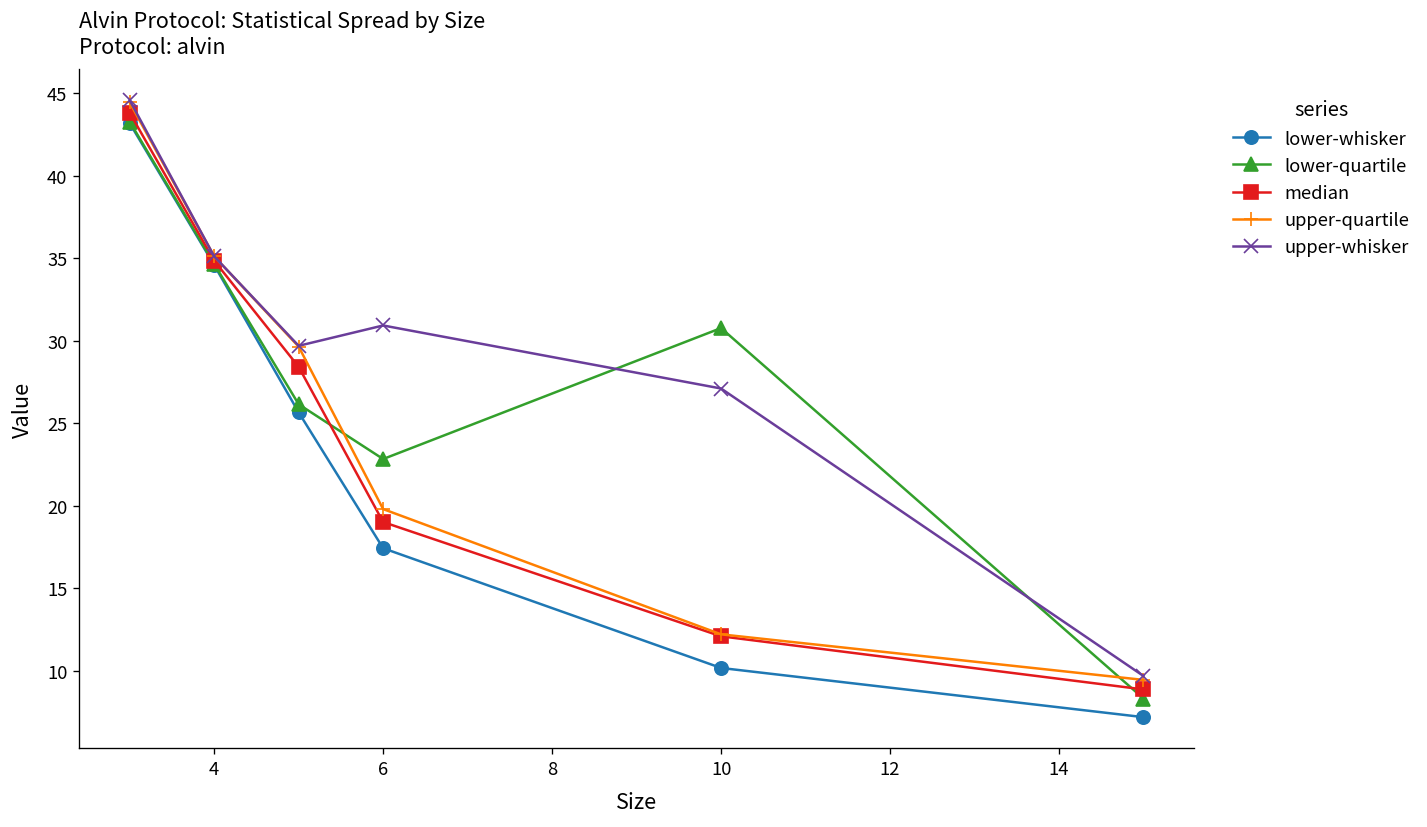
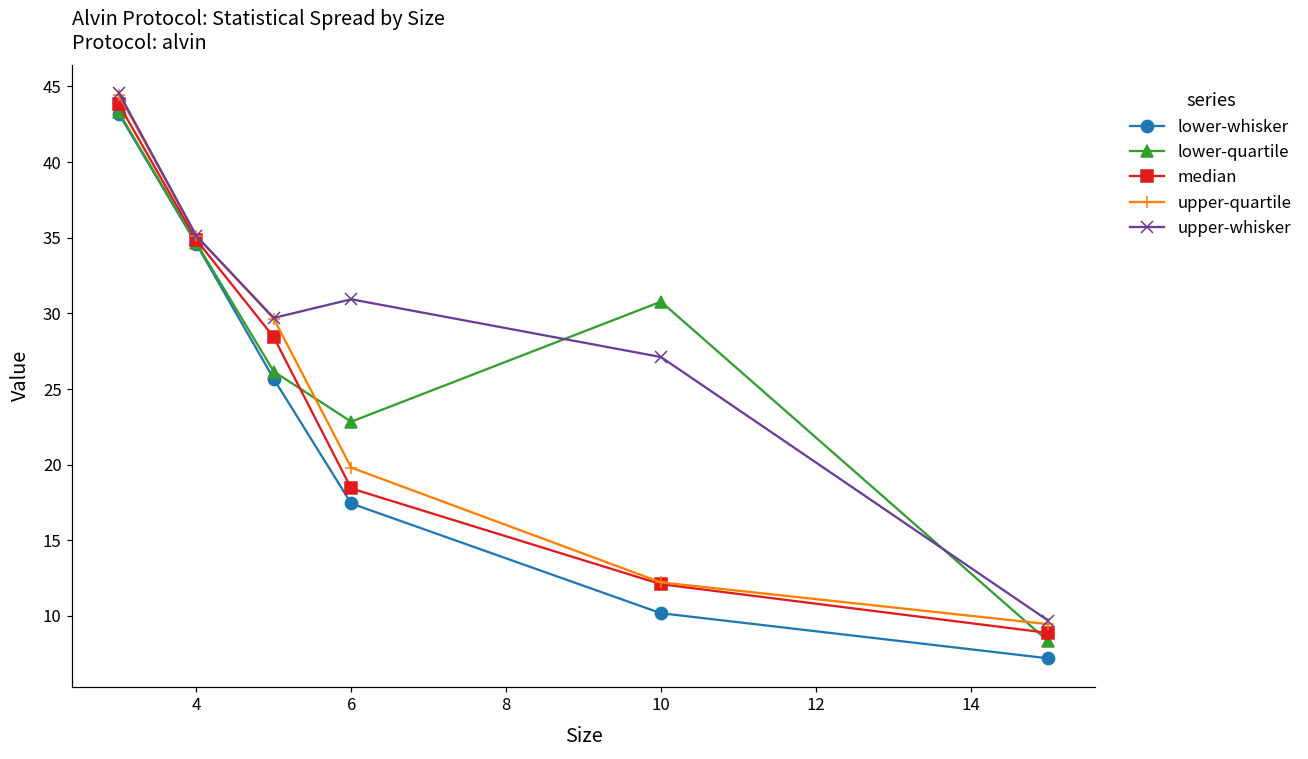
median, 6: 19.0 -> 18.4
